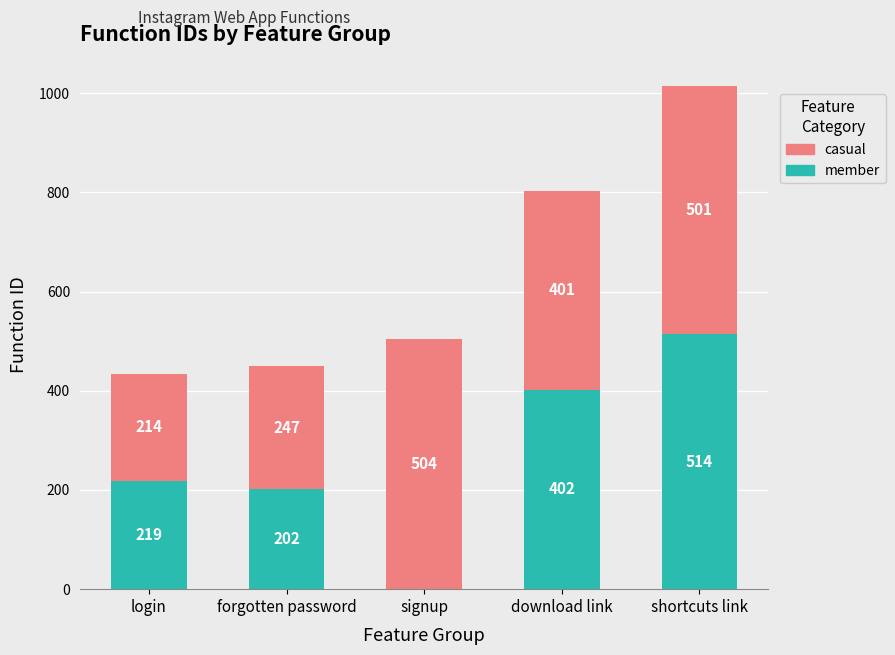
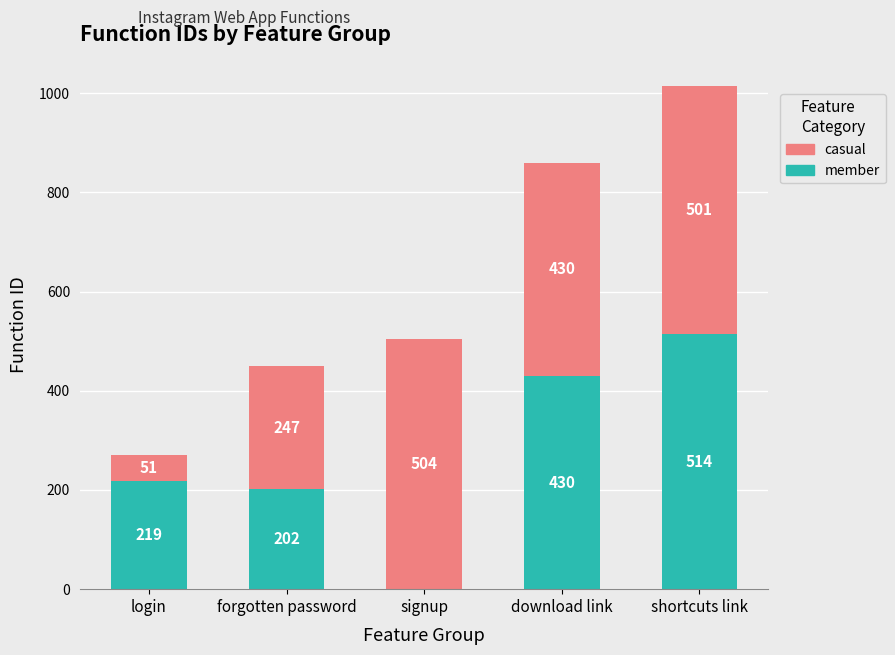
casual, login: 214 -> 51
member, download link: 402 -> 430
casual, download link: 401 -> 430
